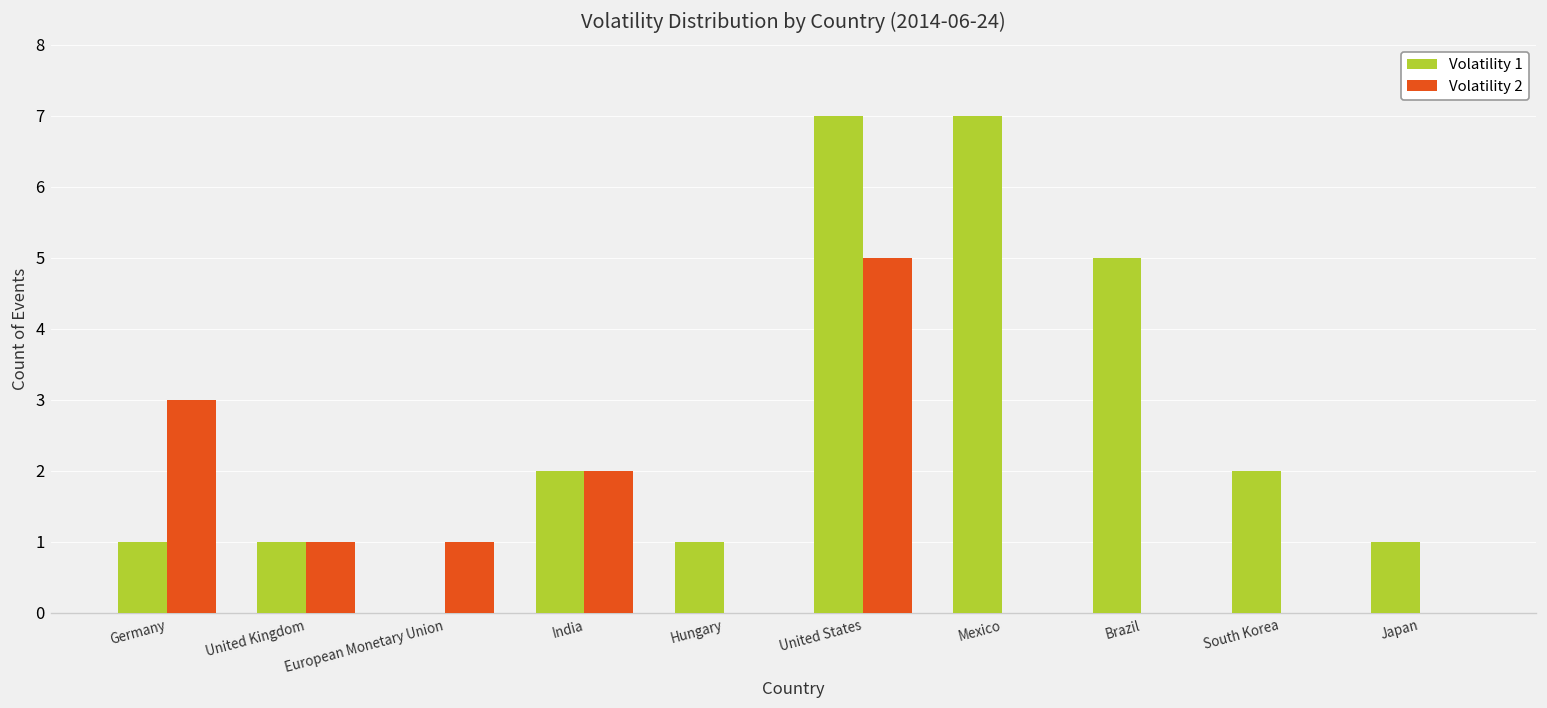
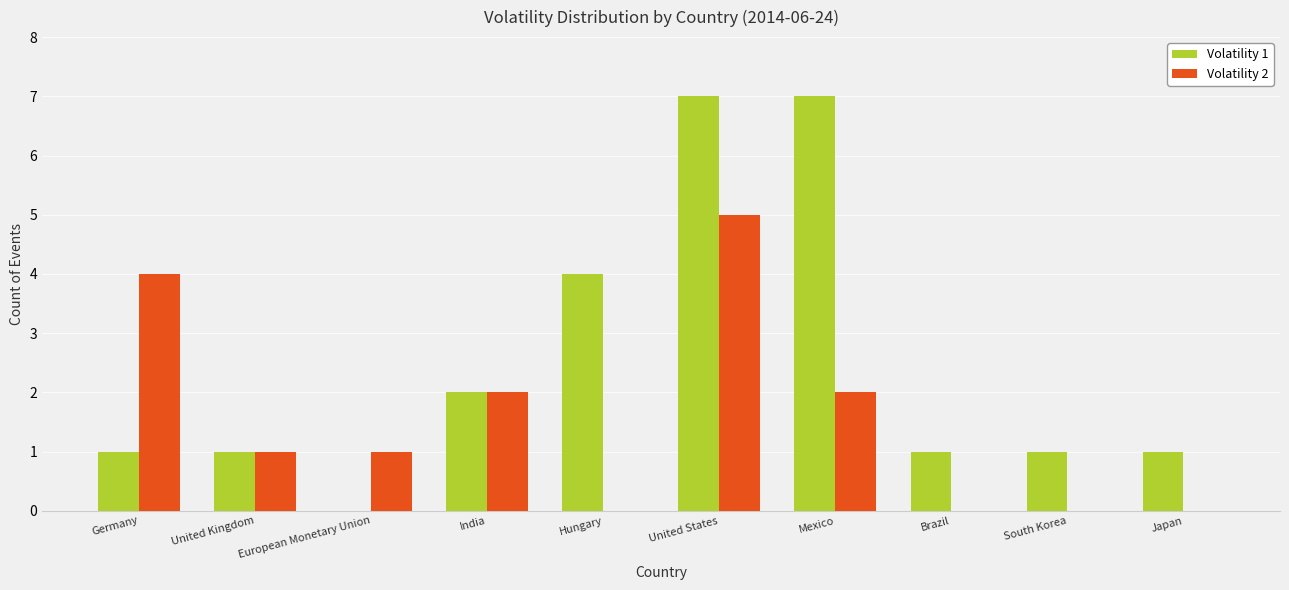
Volatility 2, Germany: 3 -> 4
Volatility 1, Hungary: 1 -> 4
Volatility 2, Mexico: 0 -> 2
Volatility 1, Brazil: 5 -> 1
Volatility 1, South Korea: 2 -> 1
